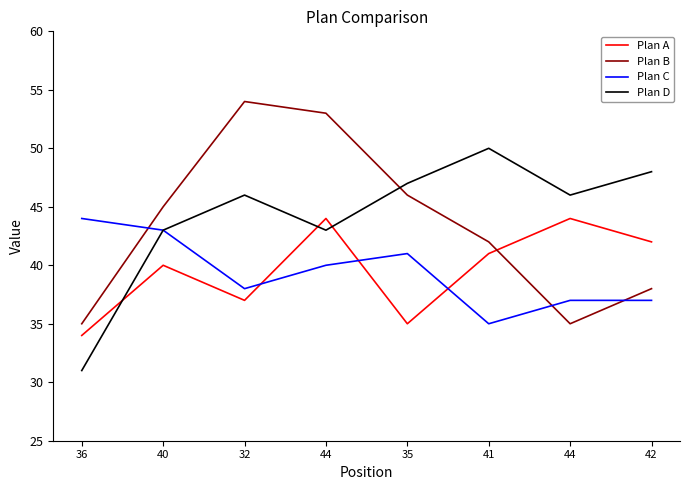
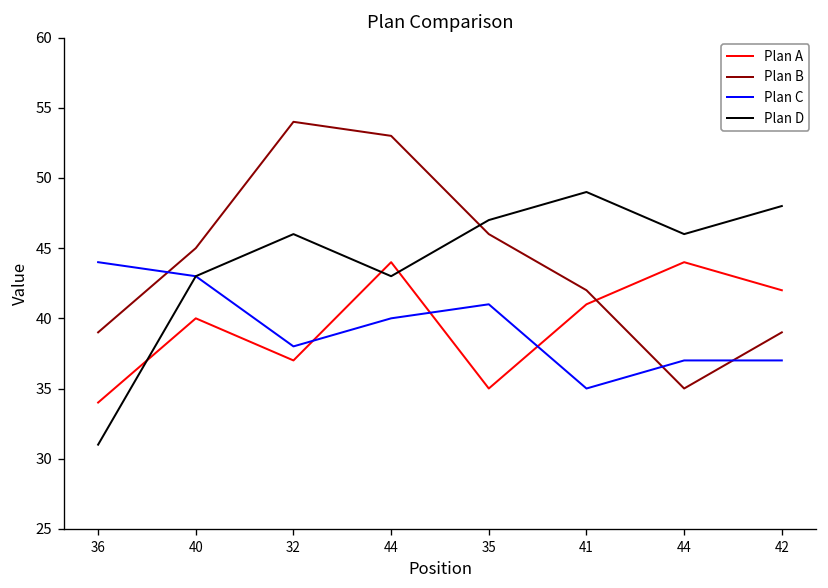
Plan B, 36: 35 -> 39
Plan D, 41: 50 -> 49
Plan B, 42: 38 -> 39
